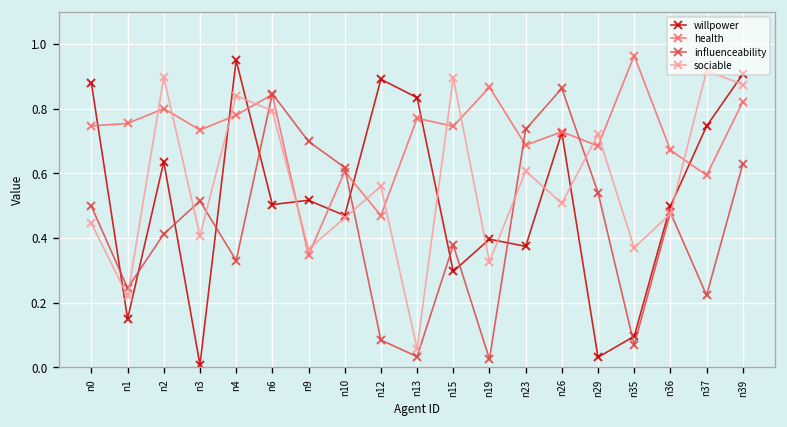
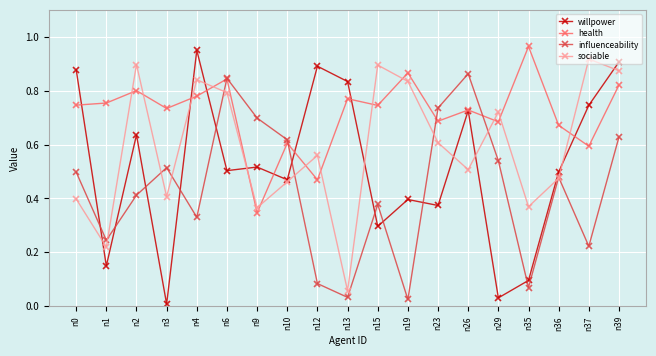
sociable, n0: 0.45 -> 0.40
sociable, n19: 0.33 -> 0.83
